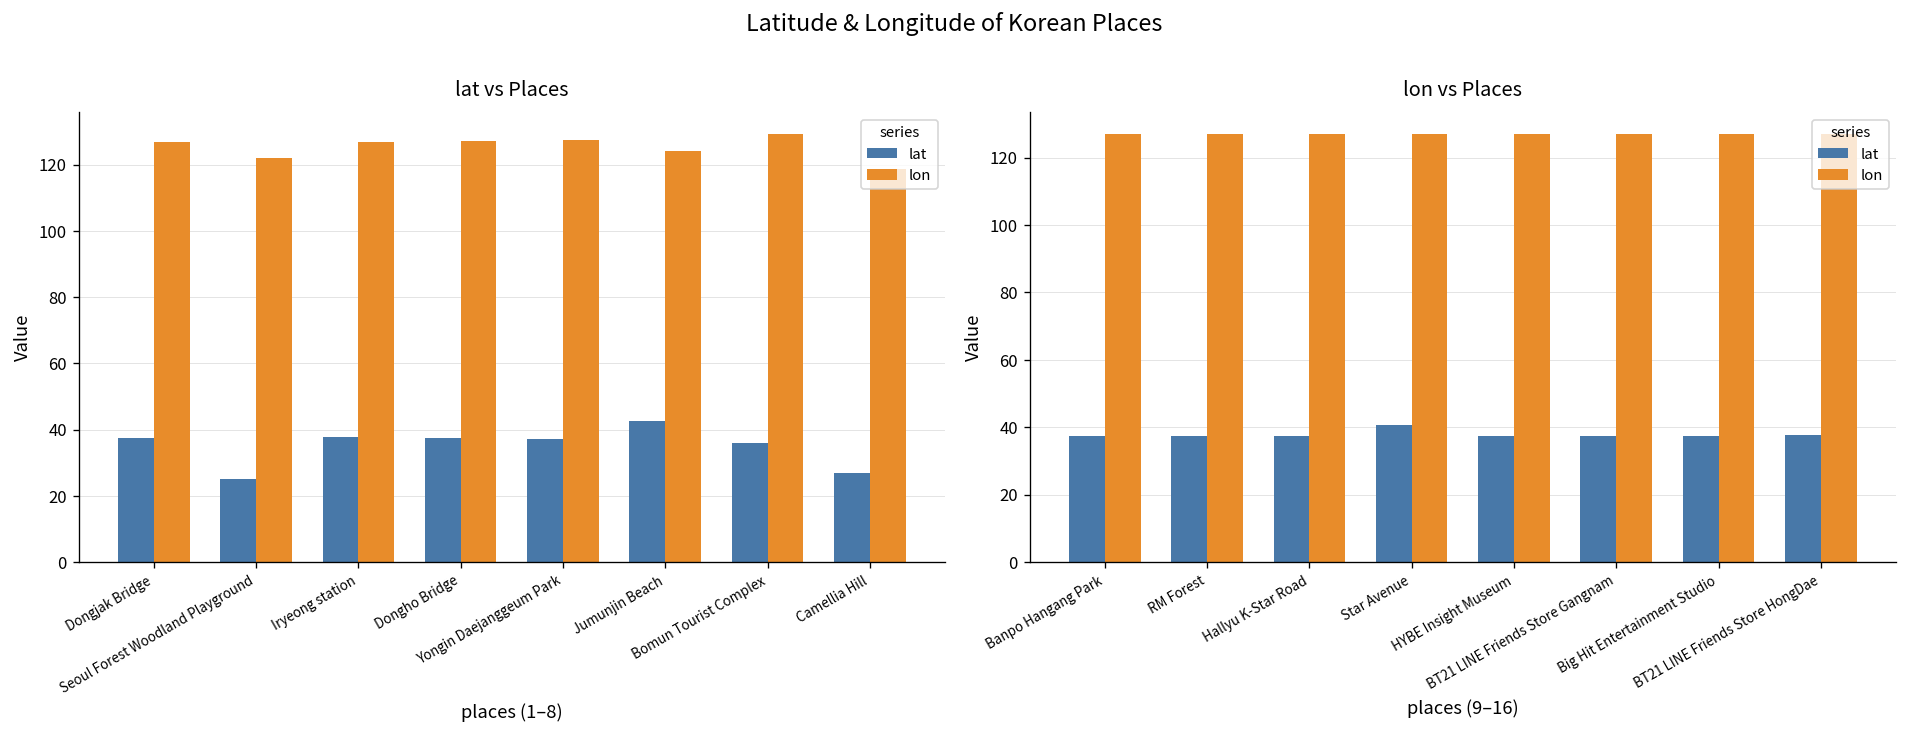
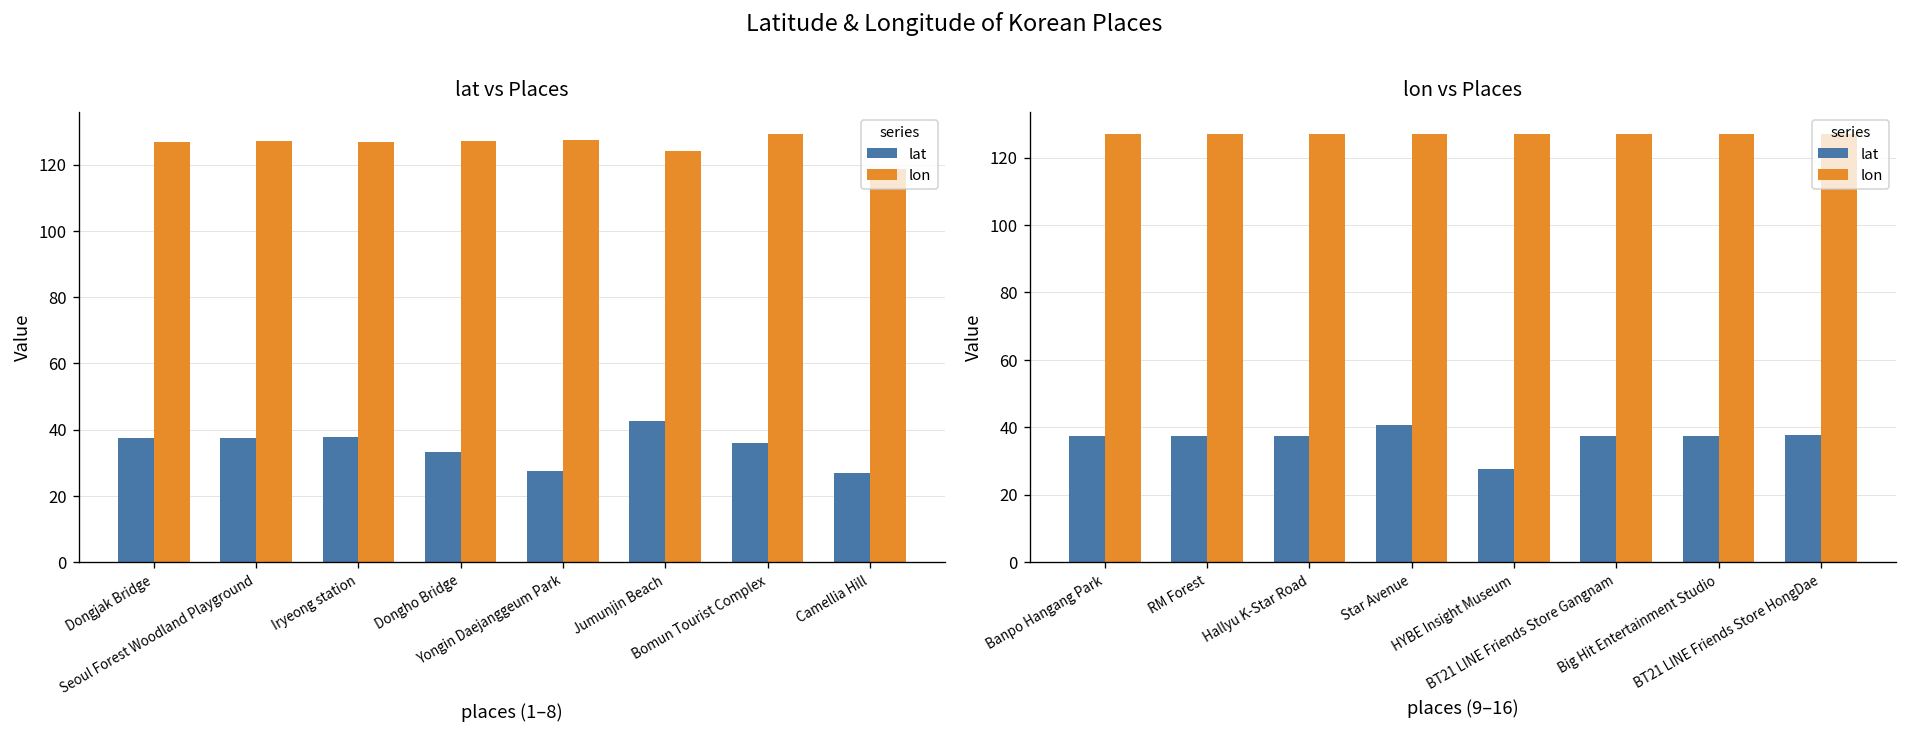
lat vs Places, lat, Seoul Forest Woodland Playground: 25 -> 38
lat vs Places, lon, Seoul Forest Woodland Playground: 122 -> 127
lat vs Places, lat, Dongho Bridge: 38 -> 33
lat vs Places, lat, Yongin Daejanggeum Park: 37 -> 27
lon vs Places, lat, HYBE Insight Museum: 38 -> 28
